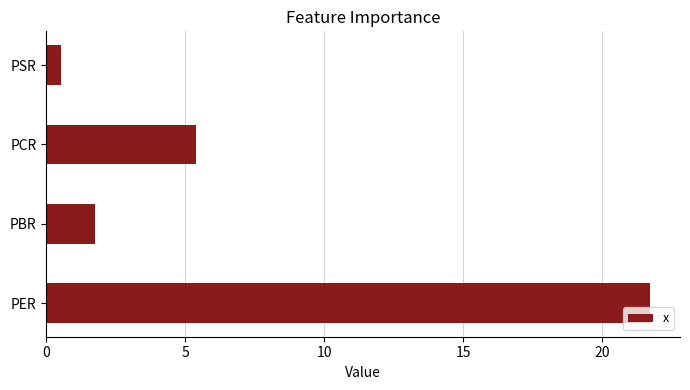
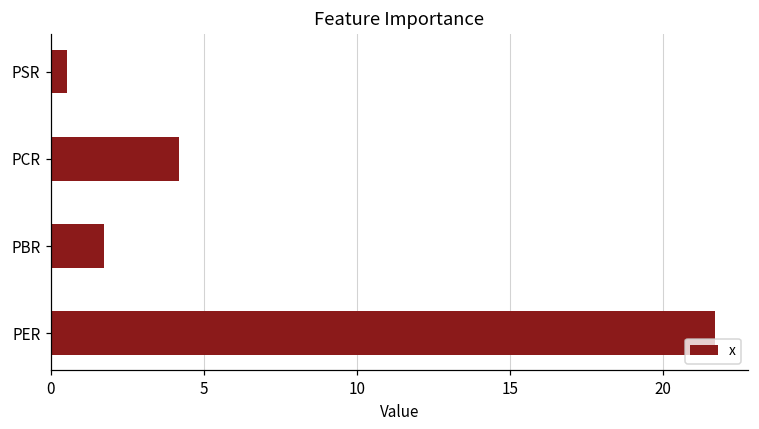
PCR: 5.4 -> 4.2
